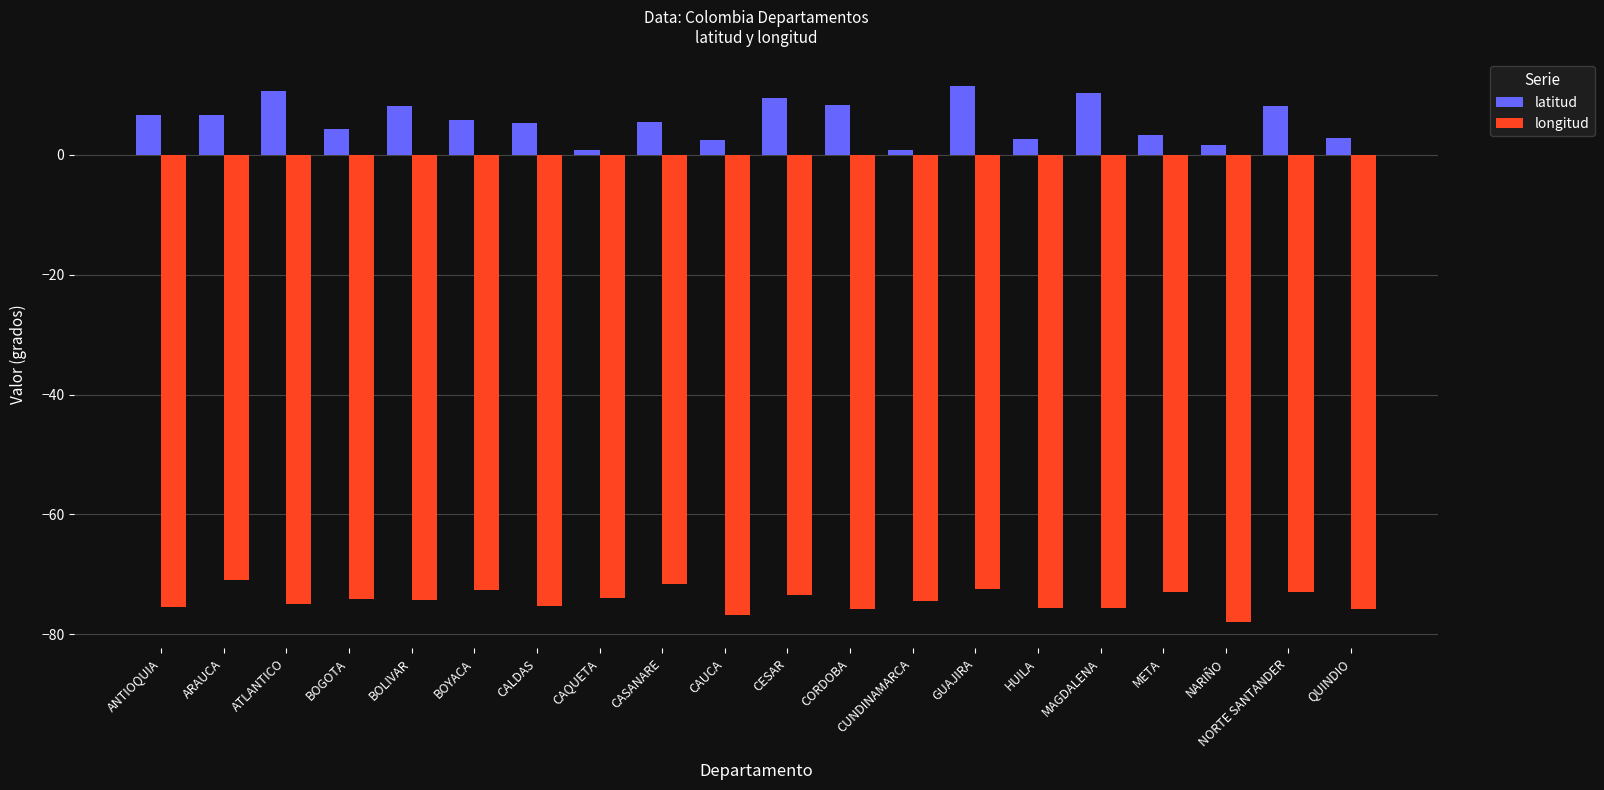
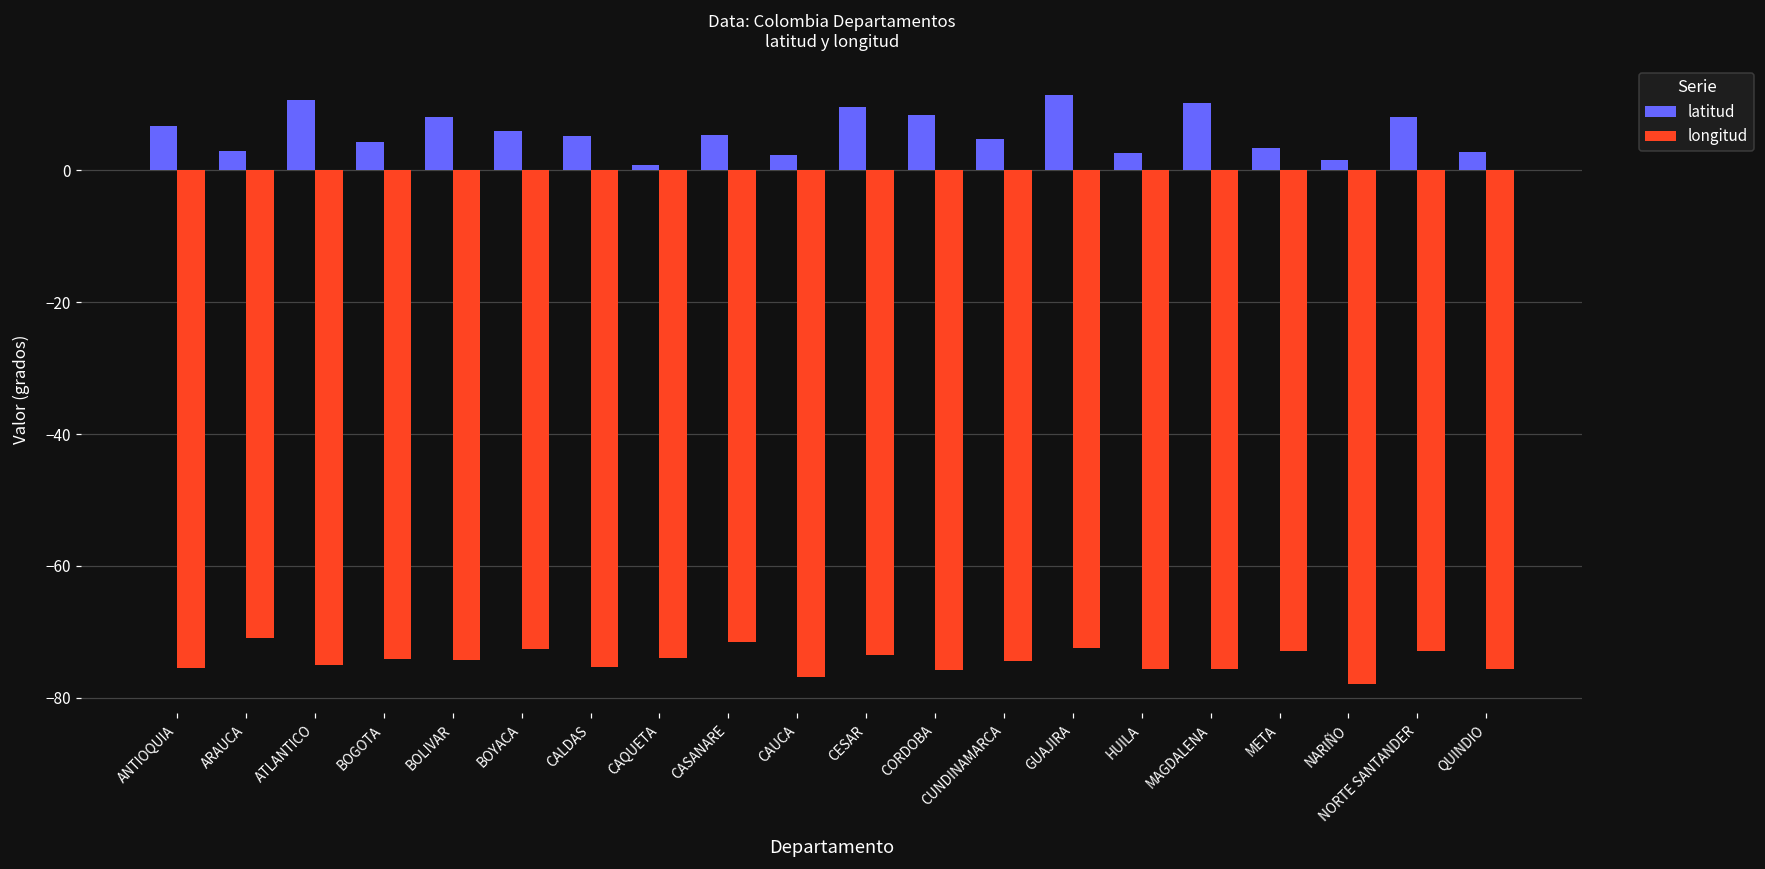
latitud, ARAUCA: 7 -> 3
latitud, CUNDINAMARCA: 1 -> 5
